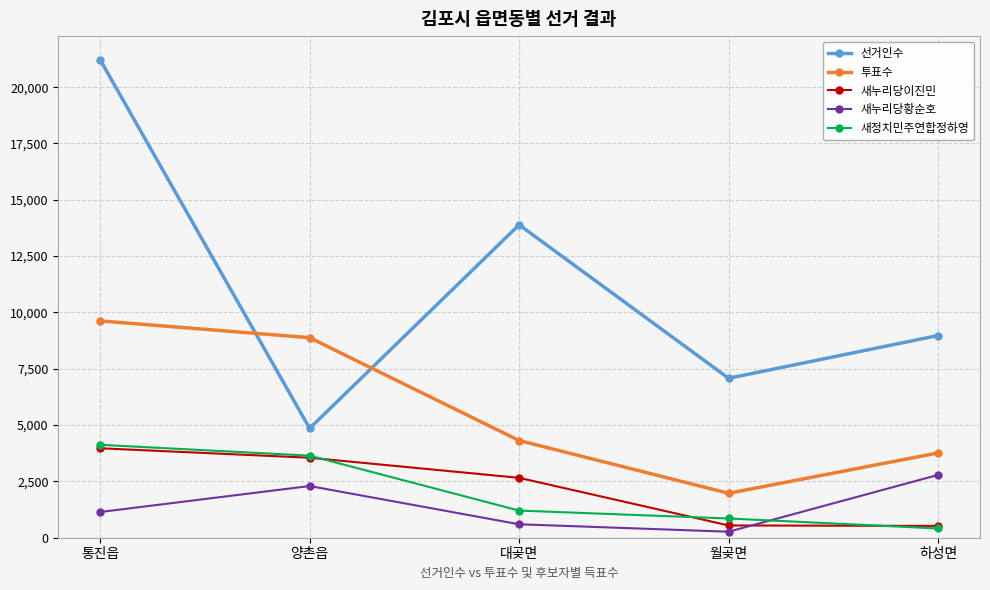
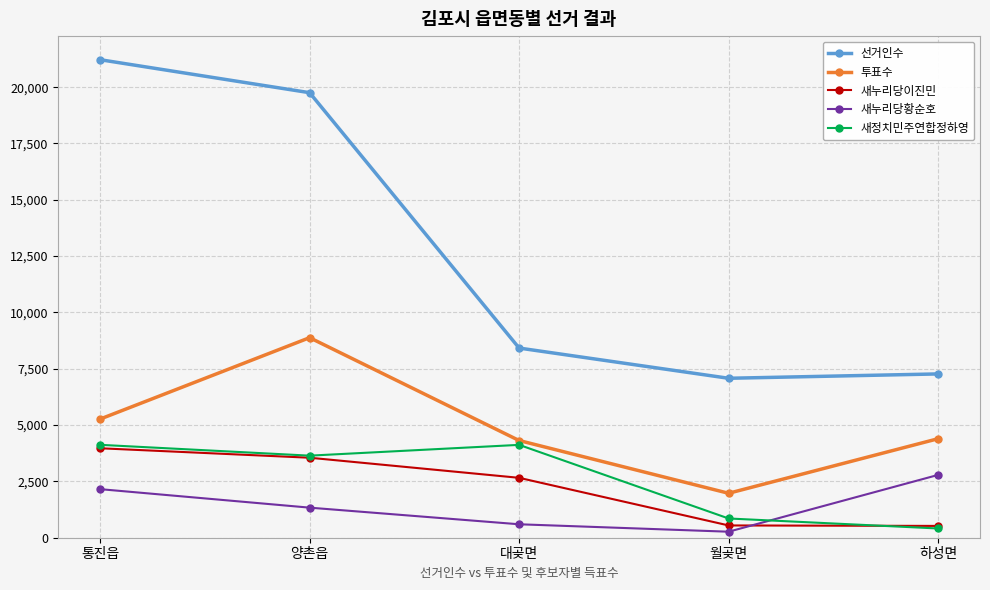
투표수, 통진읍: 9,600 -> 5,300
새누리당황순호, 통진읍: 1,100 -> 2,200
선거인수, 양촌읍: 4,900 -> 19,800
새누리당황순호, 양촌읍: 2,300 -> 1,300
선거인수, 대곶면: 13,900 -> 8,400
새정치민주연합정하영, 대곶면: 1,200 -> 4,100
선거인수, 하성면: 9,000 -> 7,300
투표수, 하성면: 3,800 -> 4,400
